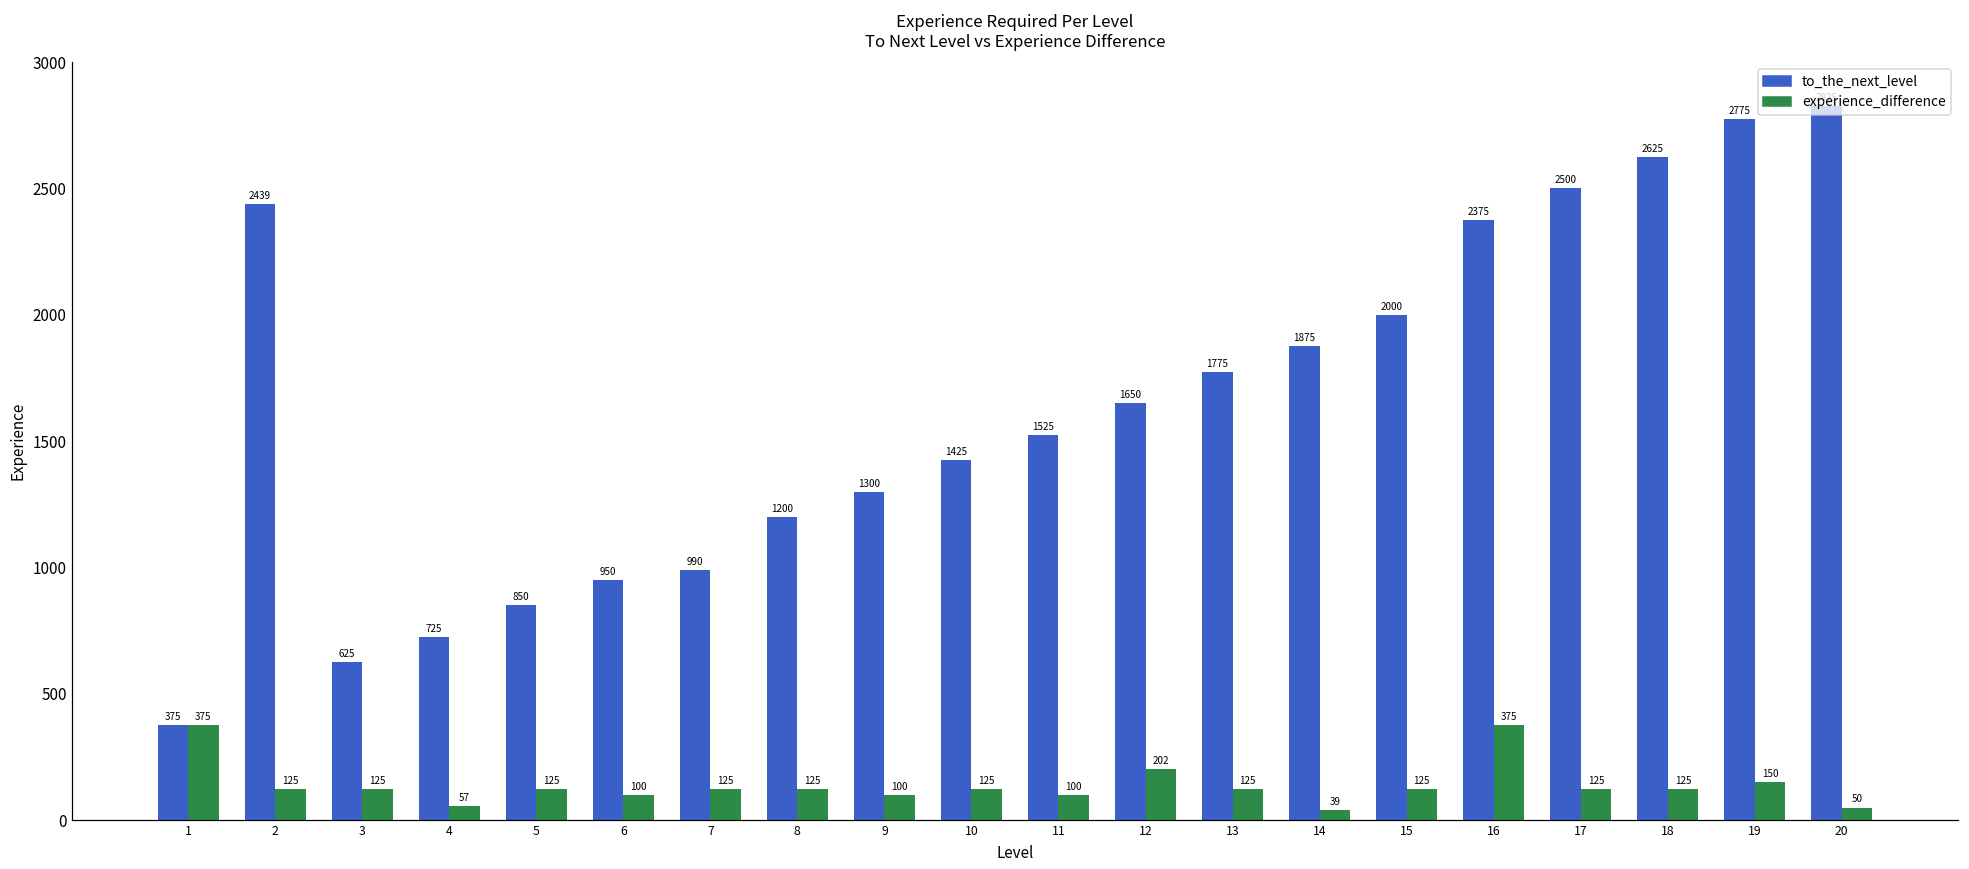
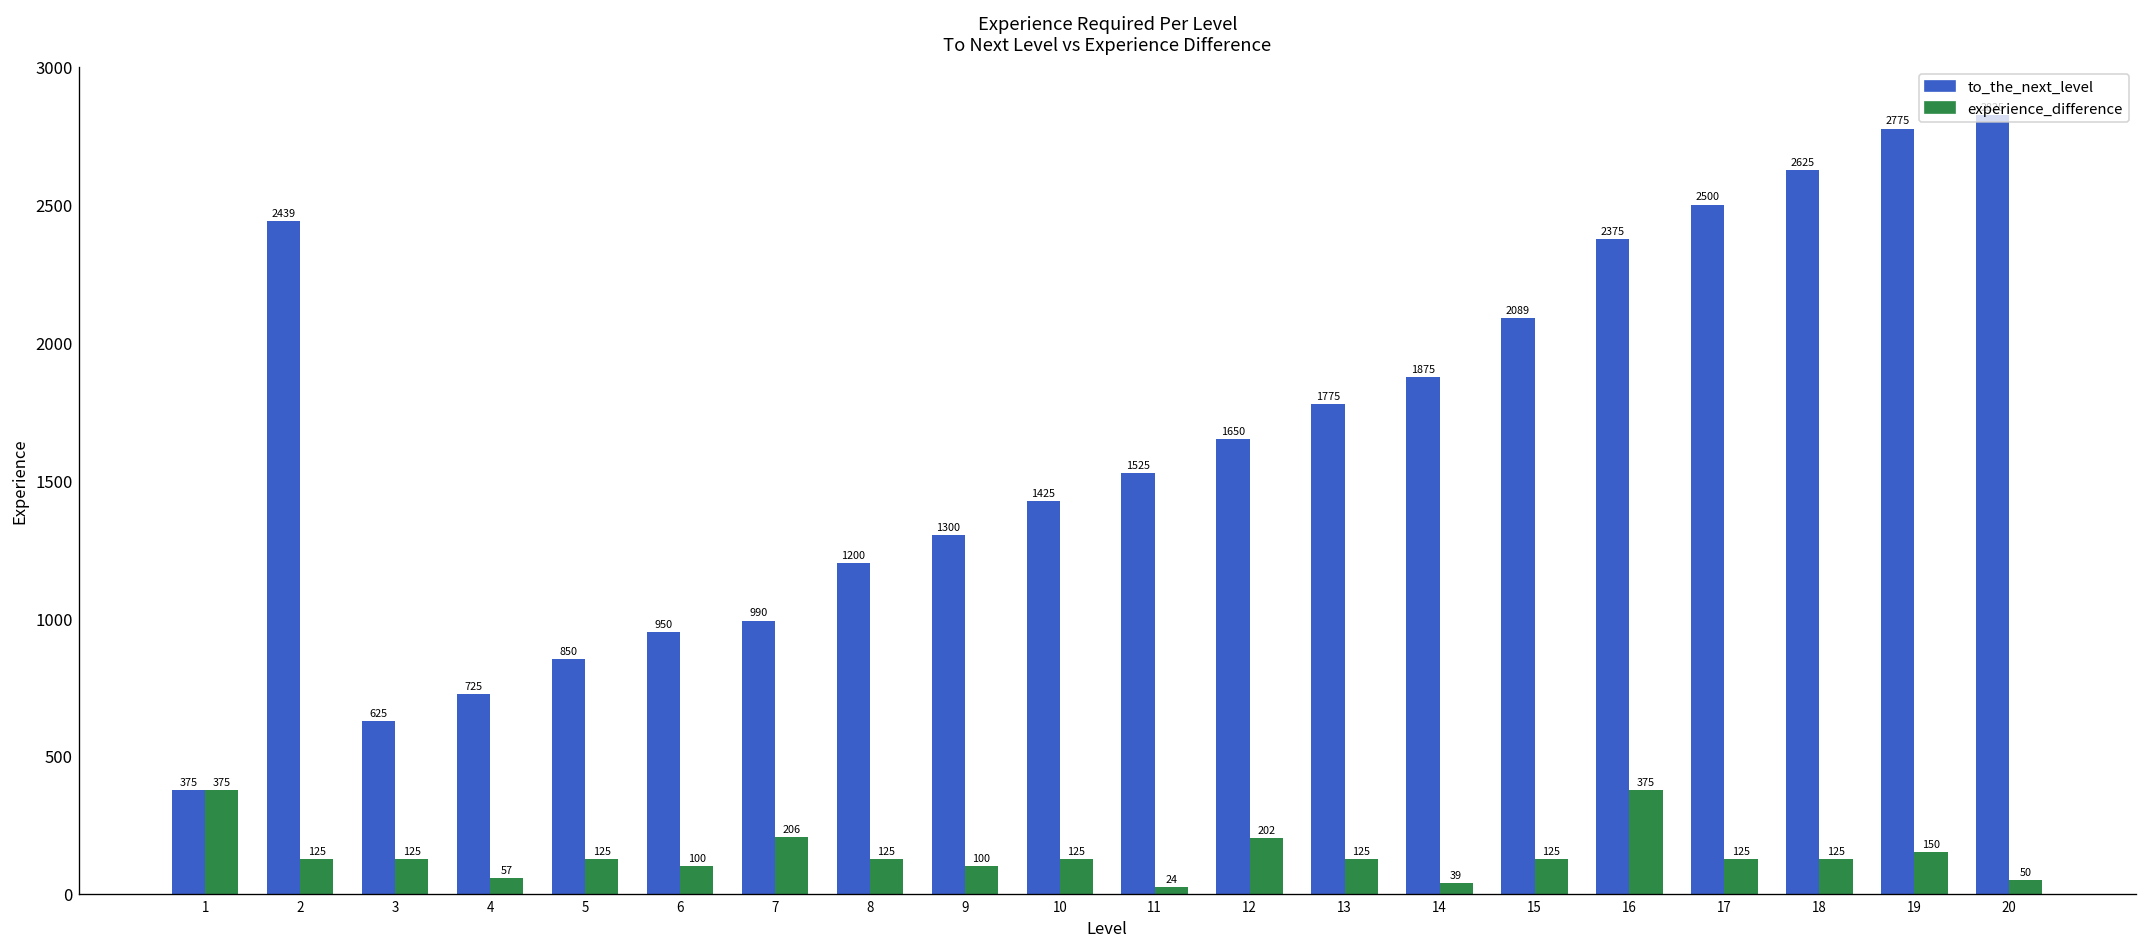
experience_difference, 7: 125 -> 206
experience_difference, 11: 100 -> 24
to_the_next_level, 15: 2000 -> 2089
